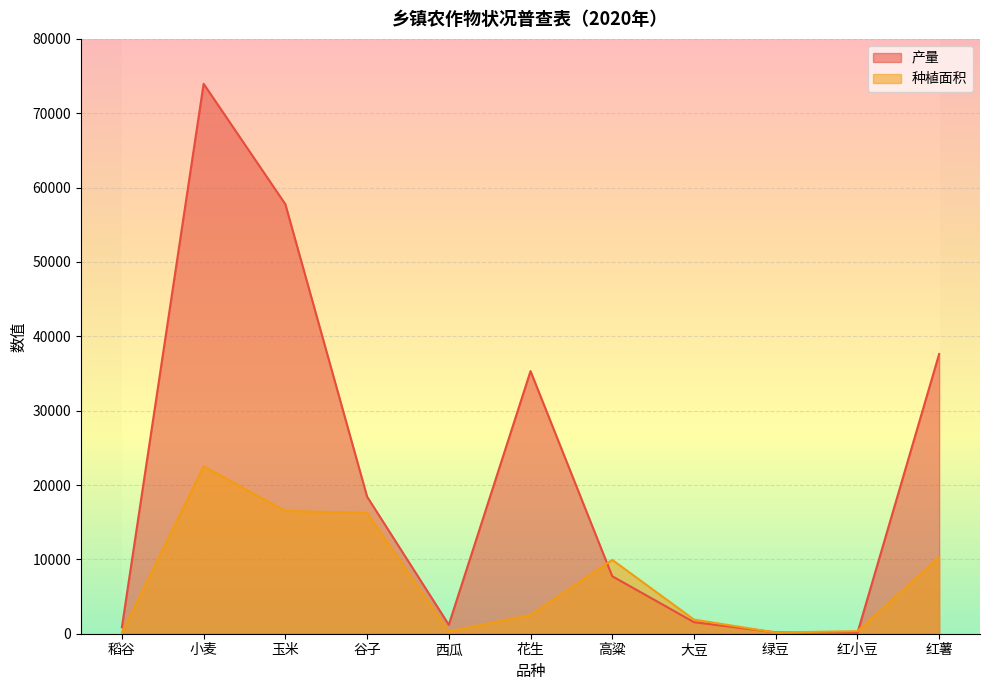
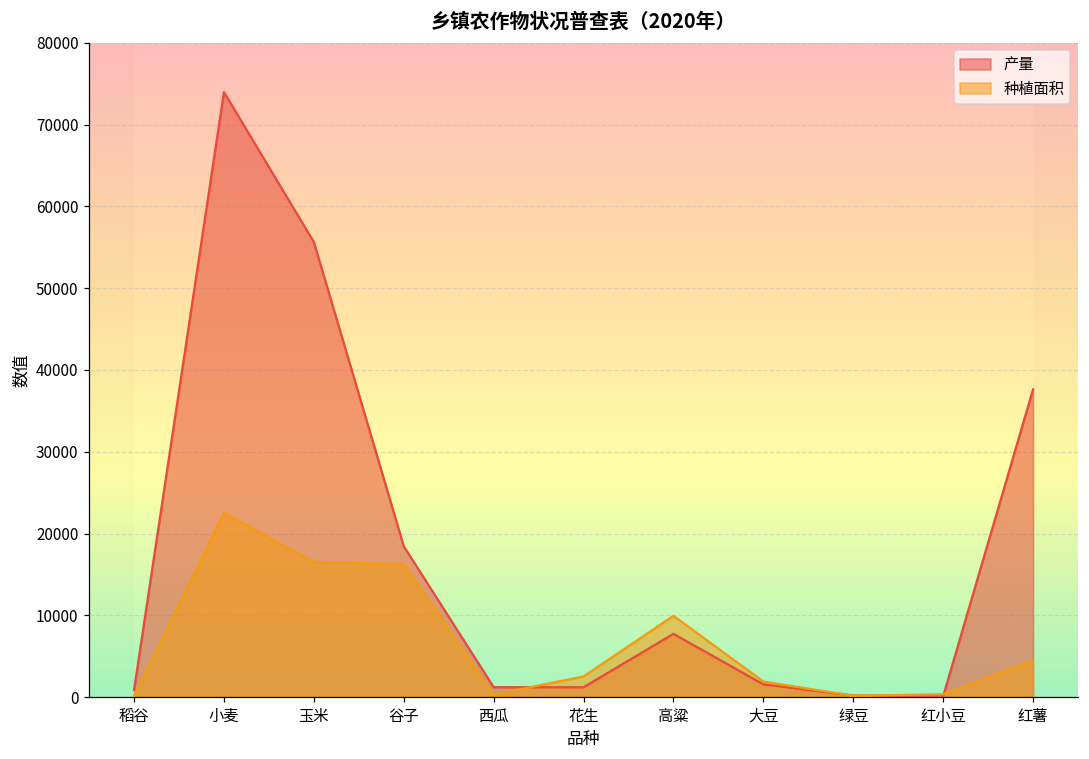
产量, 玉米: 58000 -> 56000
产量, 花生: 35000 -> 1000
种植面积, 红薯: 10000 -> 4000
